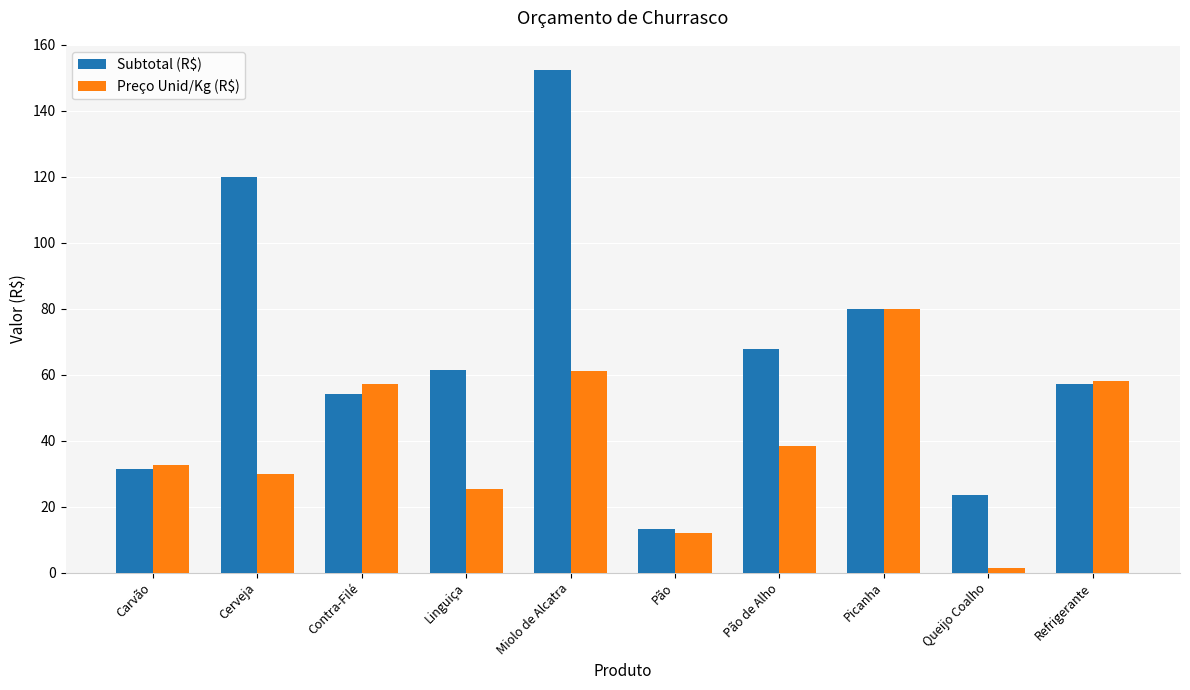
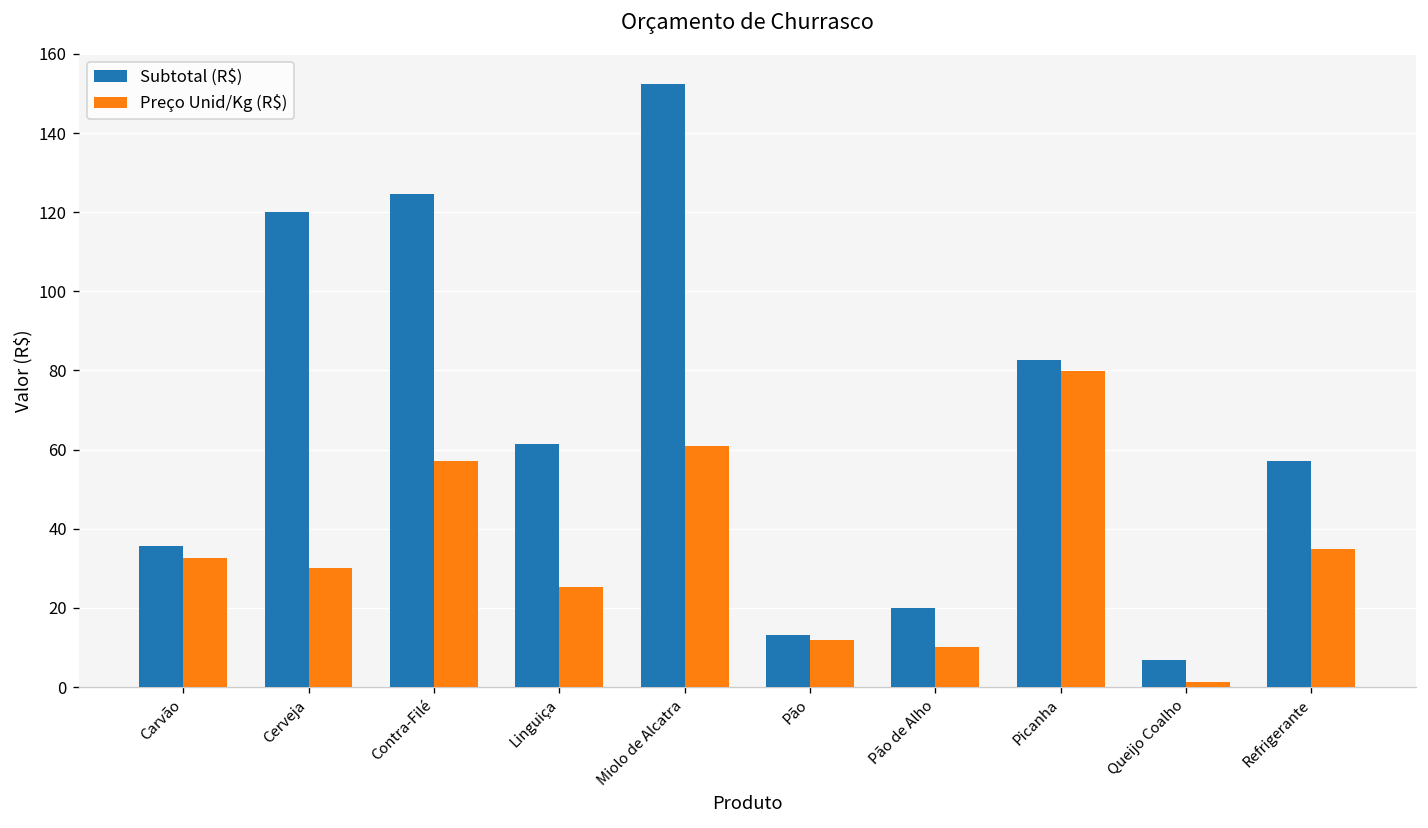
Subtotal (R$), Carvão: 31 -> 36
Subtotal (R$), Contra-Filé: 54 -> 125
Subtotal (R$), Pão de Alho: 68 -> 20
Preço Unid/Kg (R$), Pão de Alho: 38 -> 10
Subtotal (R$), Picanha: 80 -> 83
Subtotal (R$), Queijo Coalho: 24 -> 7
Preço Unid/Kg (R$), Refrigerante: 58 -> 35
